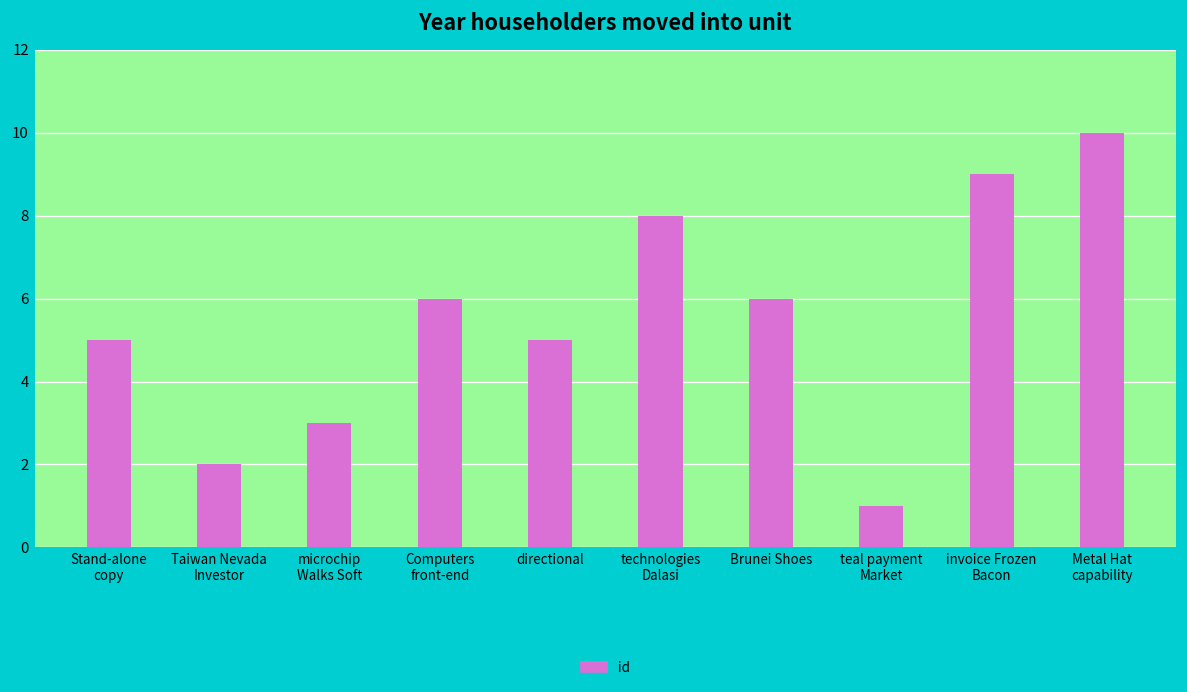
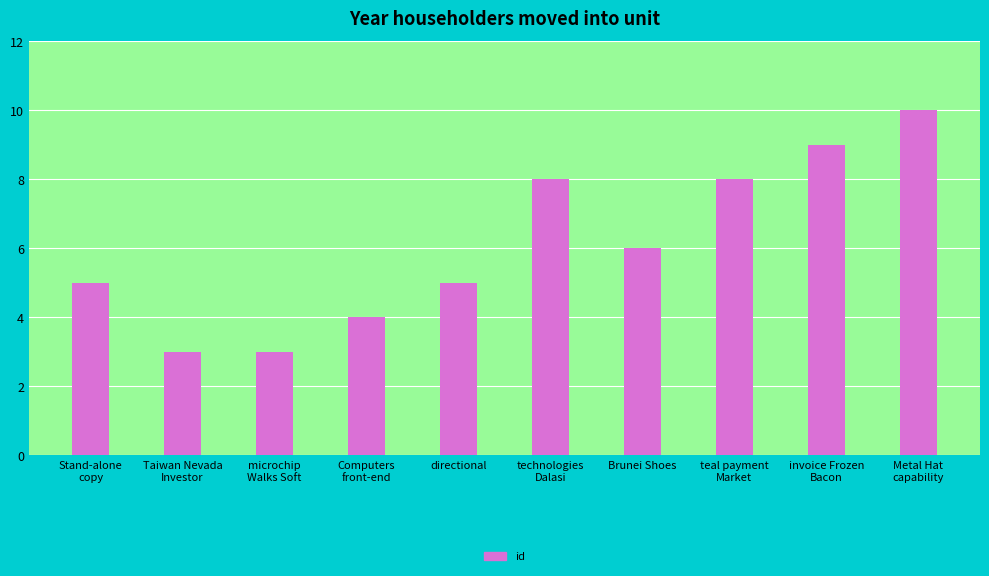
Taiwan Nevada Investor: 2 -> 3
Computers front-end: 6 -> 4
teal payment Market: 1 -> 8
